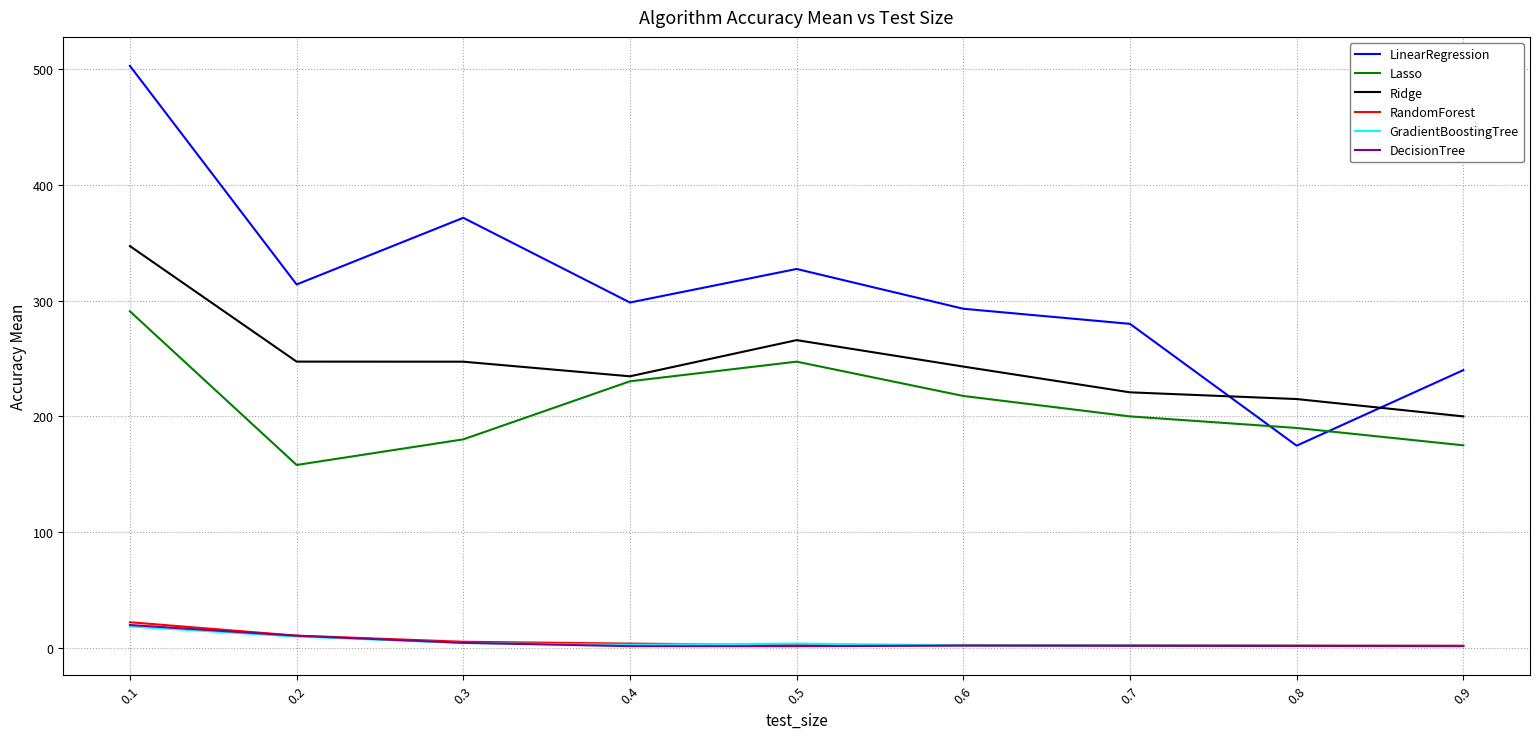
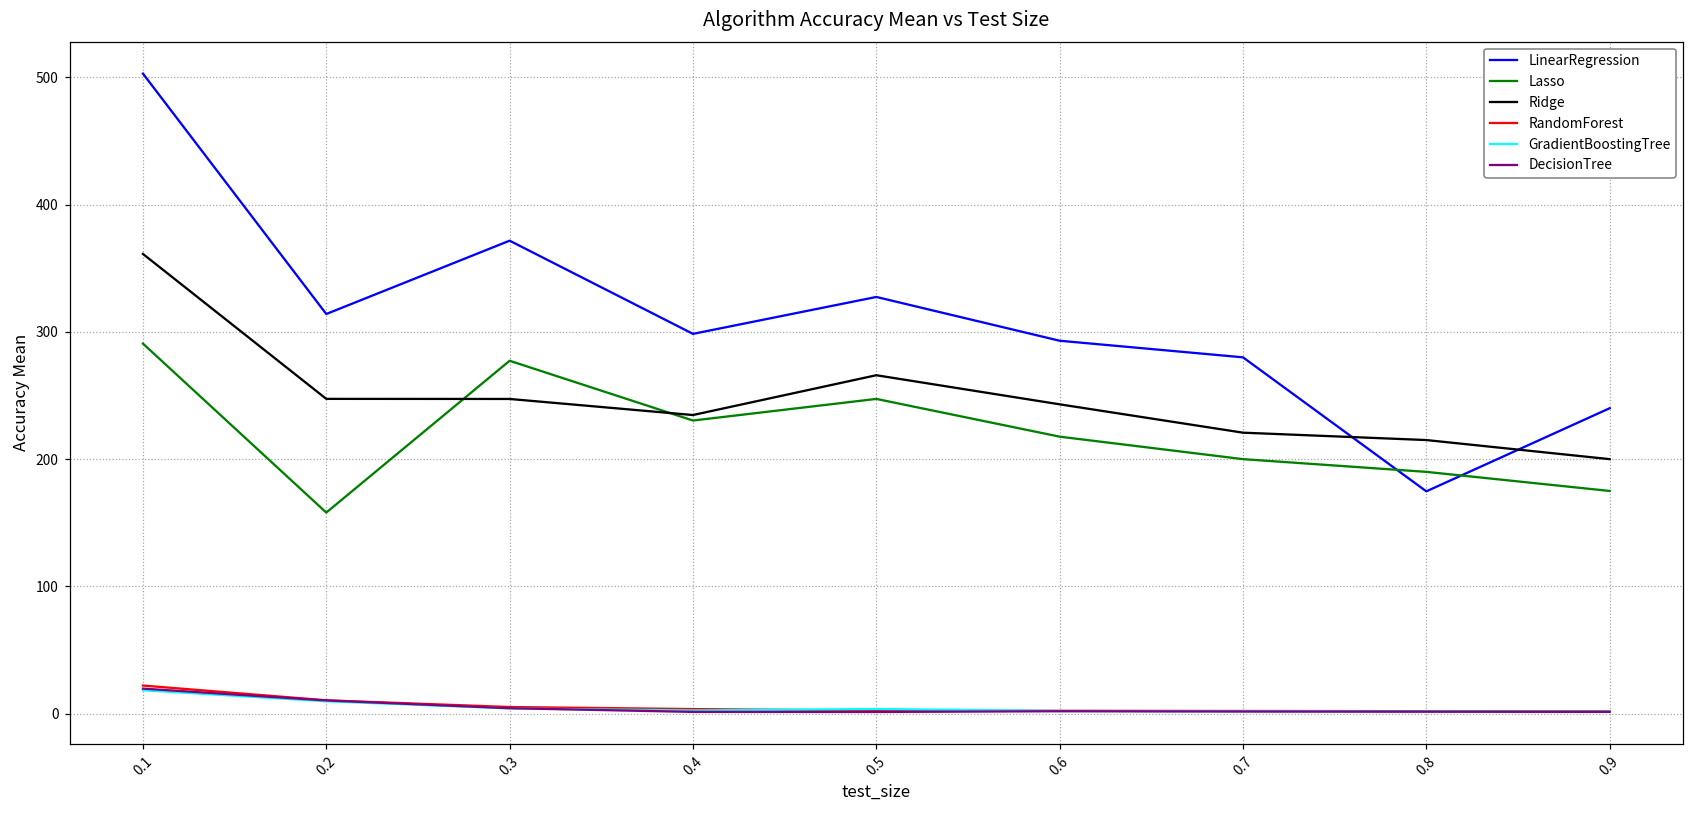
Ridge, 0.1: 347 -> 361
Lasso, 0.3: 180 -> 277
